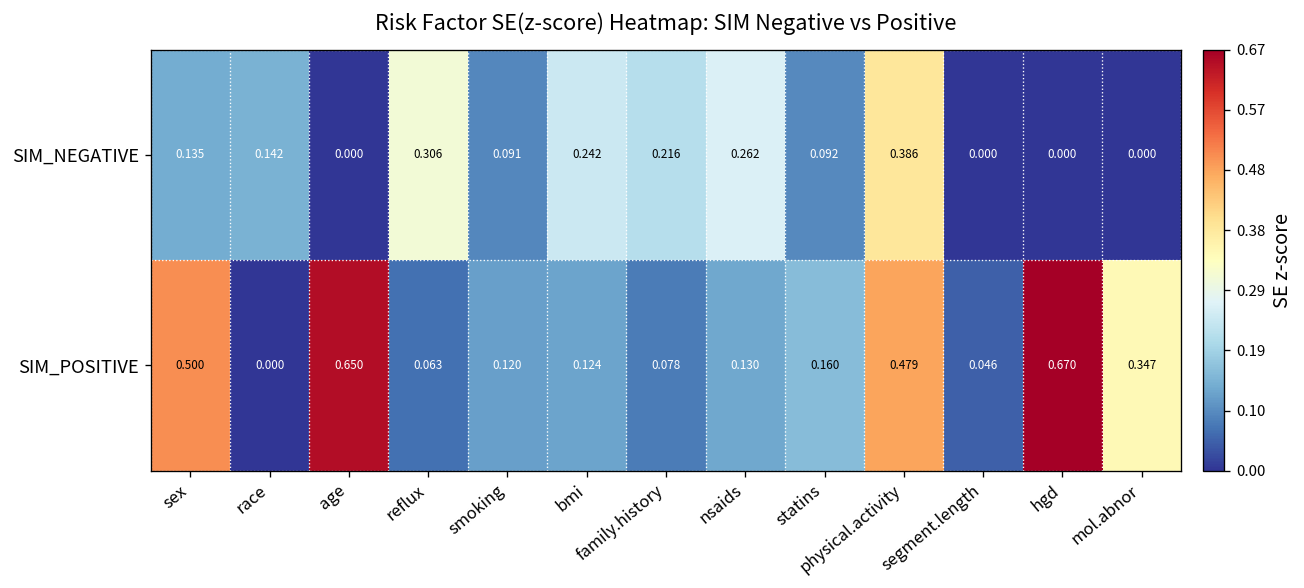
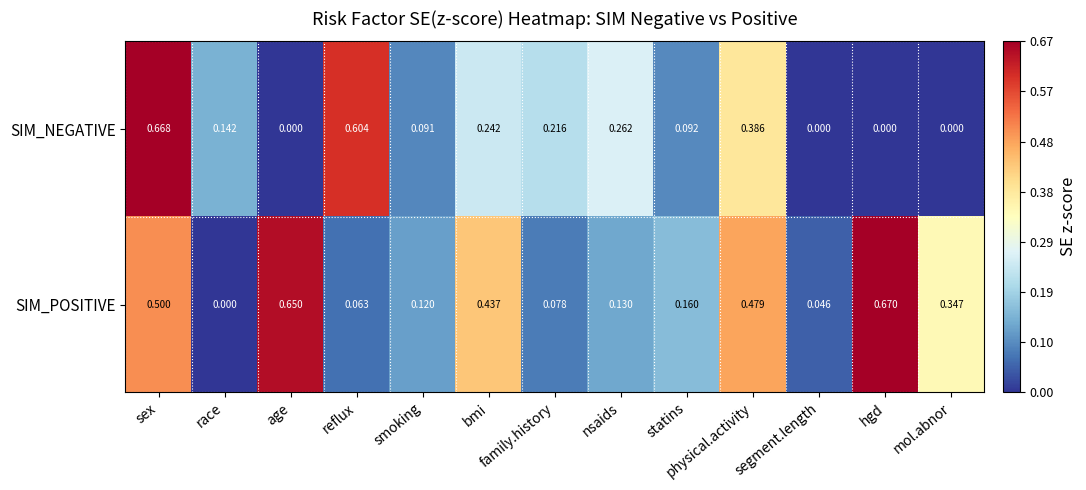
SIM_NEGATIVE, sex: 0.135 -> 0.668
SIM_NEGATIVE, reflux: 0.306 -> 0.604
SIM_POSITIVE, bmi: 0.124 -> 0.437
